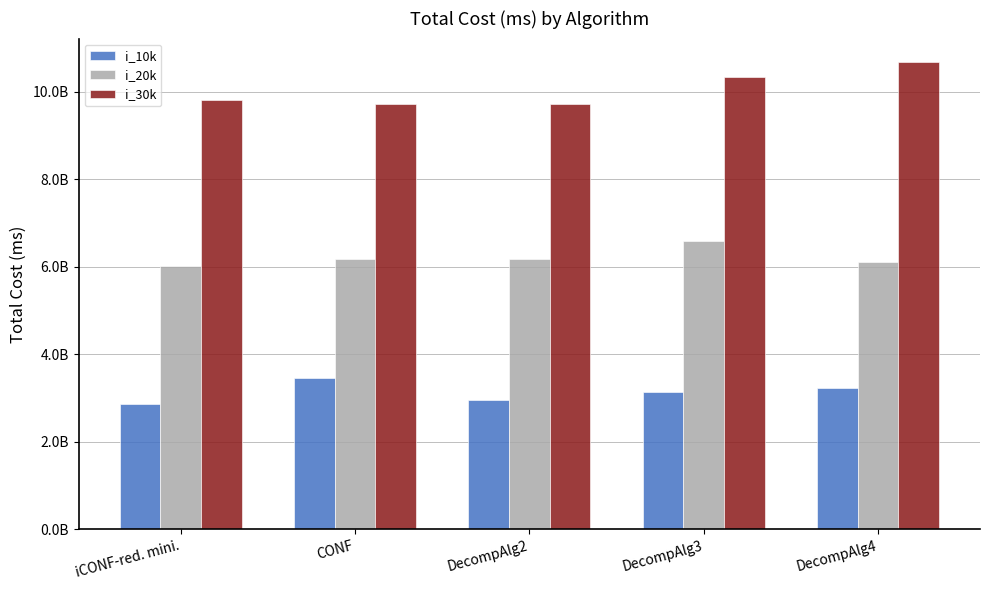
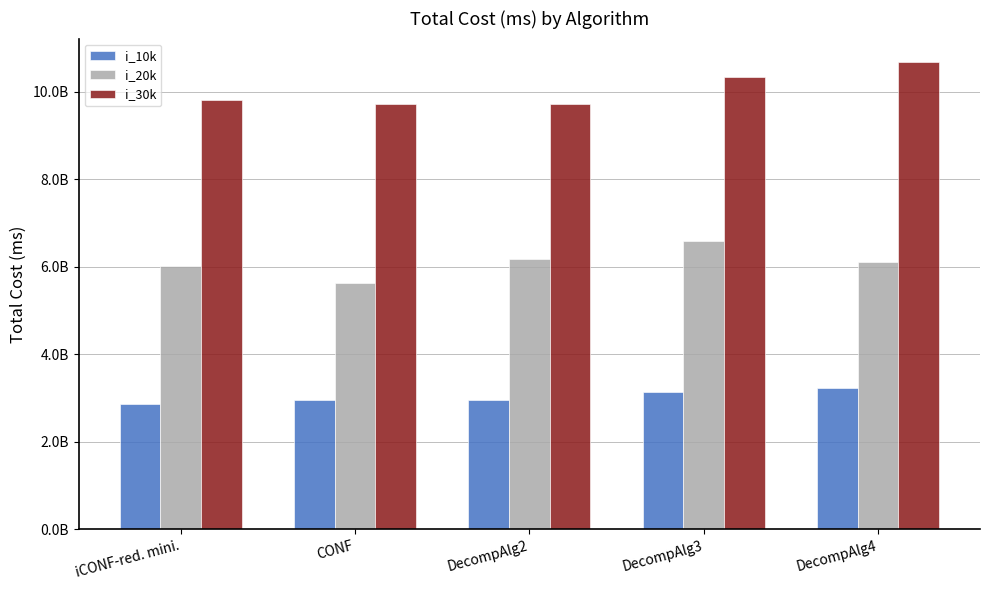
i_10k, CONF: 3500000000 -> 2900000000
i_20k, CONF: 6200000000 -> 5600000000
